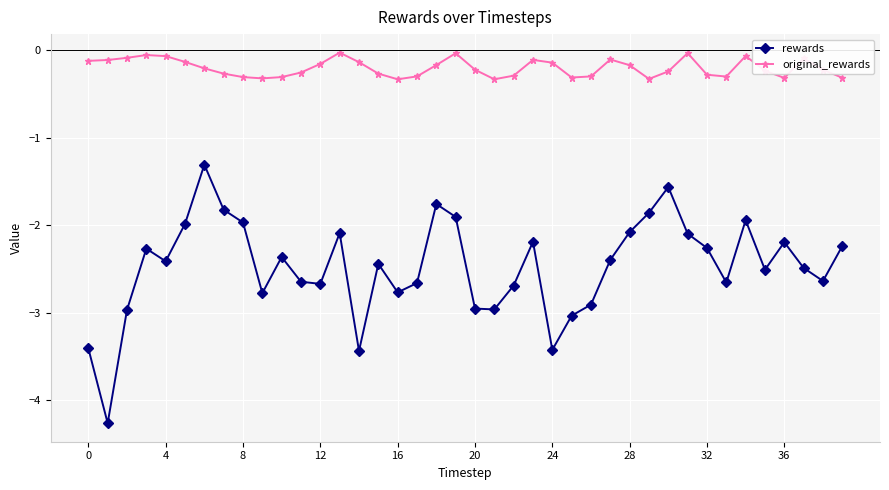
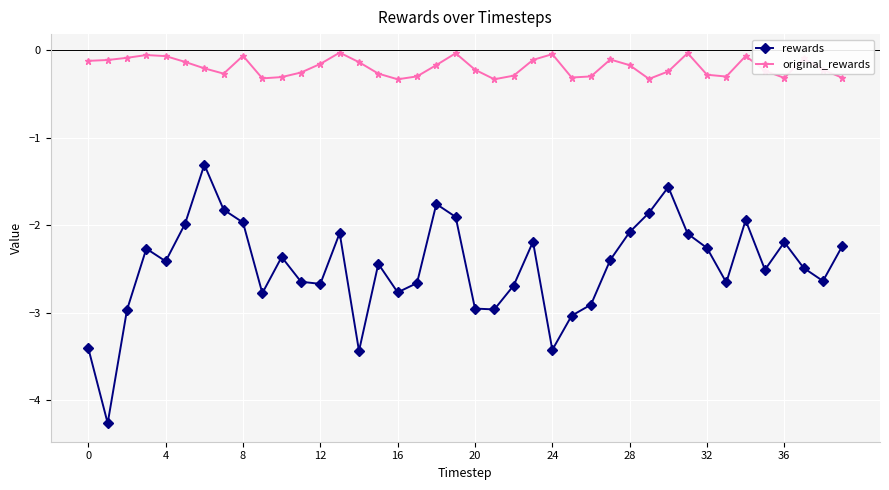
original_rewards, 8: -0.3 -> -0.1
original_rewards, 24: -0.1 -> 0.0
